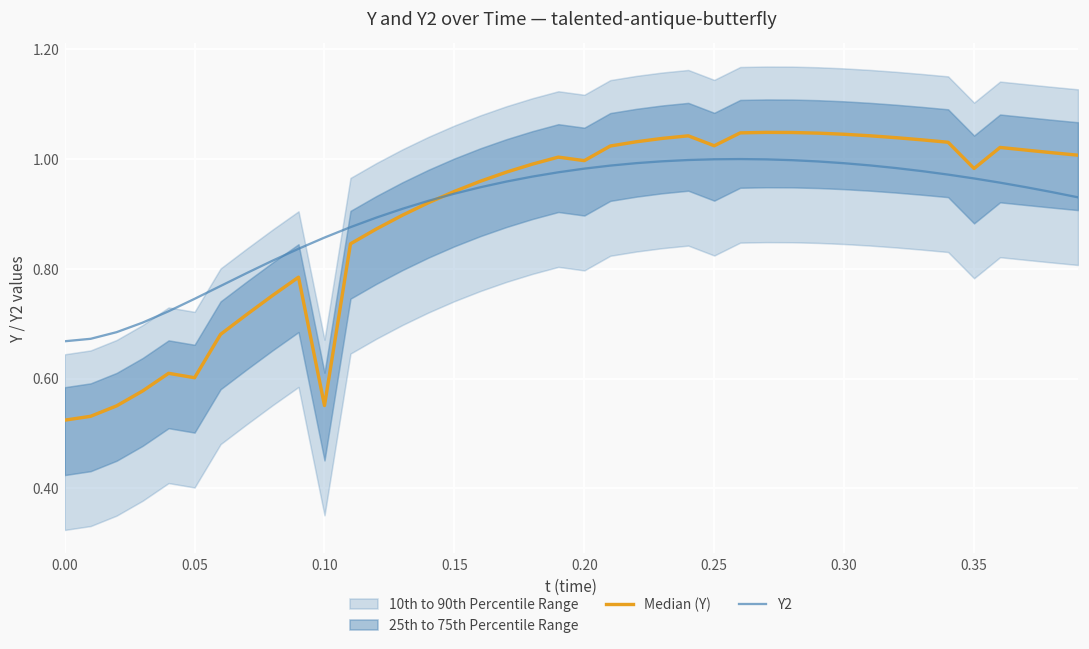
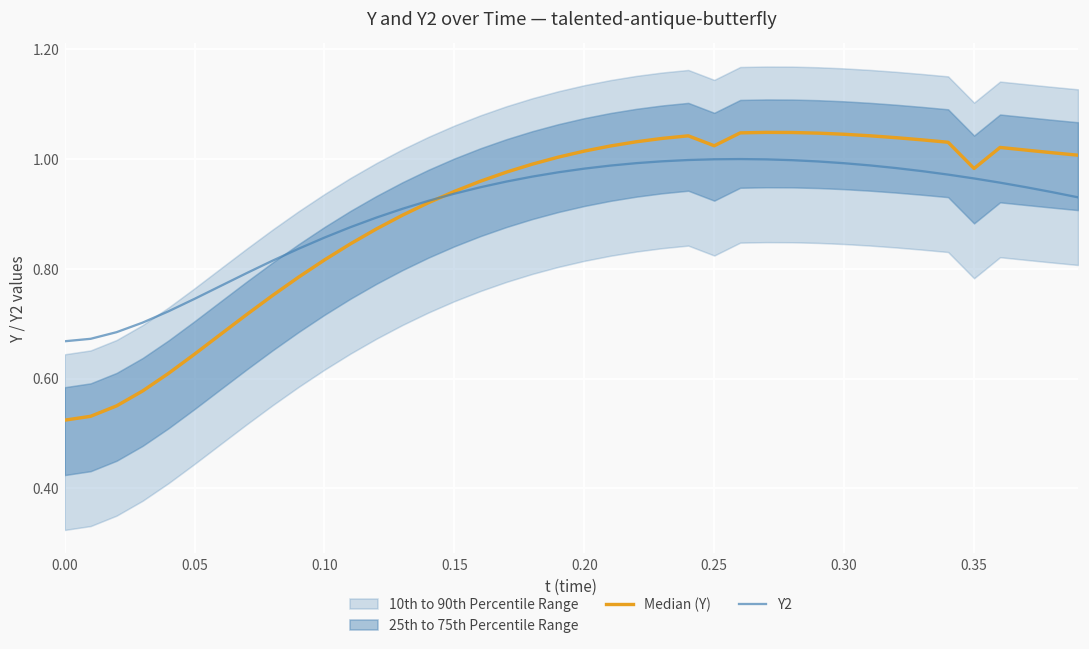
Median (Y), 0.05: 0.60 -> 0.64
Median (Y), 0.10: 0.55 -> 0.82
Median (Y), 0.20: 1.00 -> 1.01
